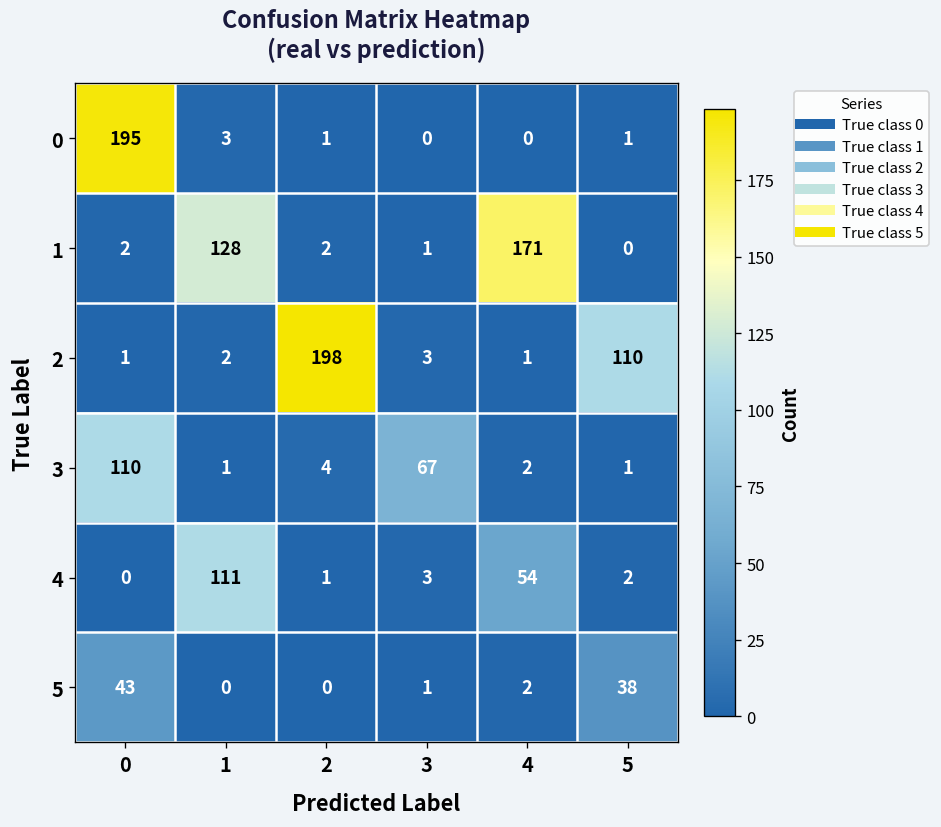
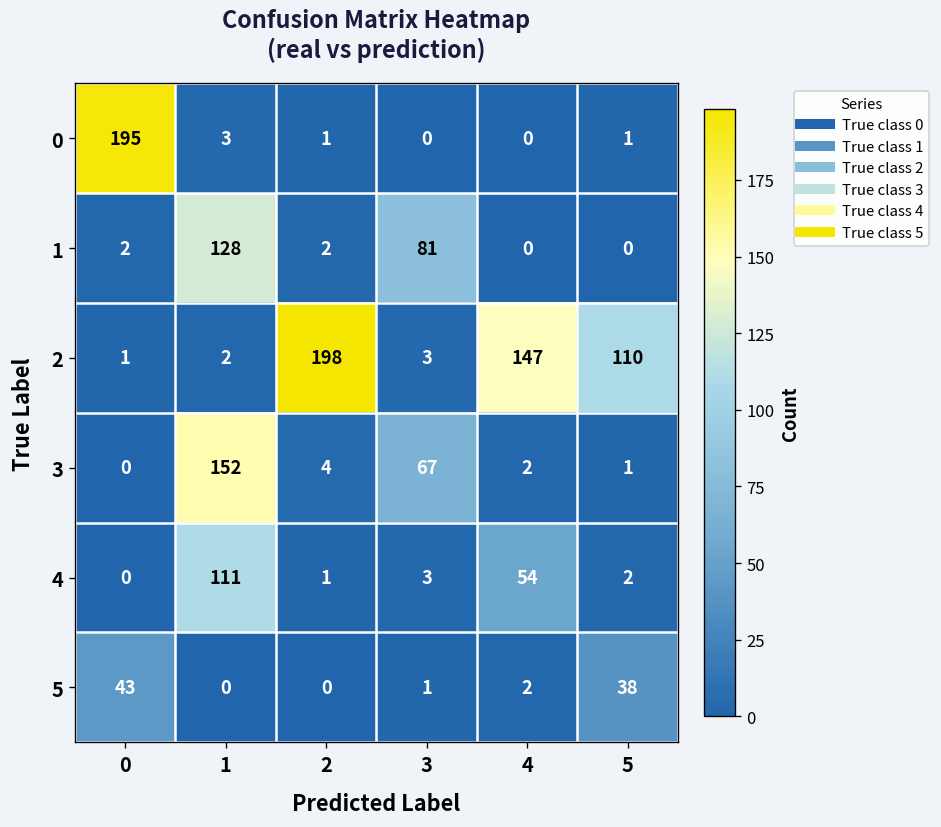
1, 3: 1 -> 81
1, 4: 171 -> 0
2, 4: 1 -> 147
3, 0: 110 -> 0
3, 1: 1 -> 152
